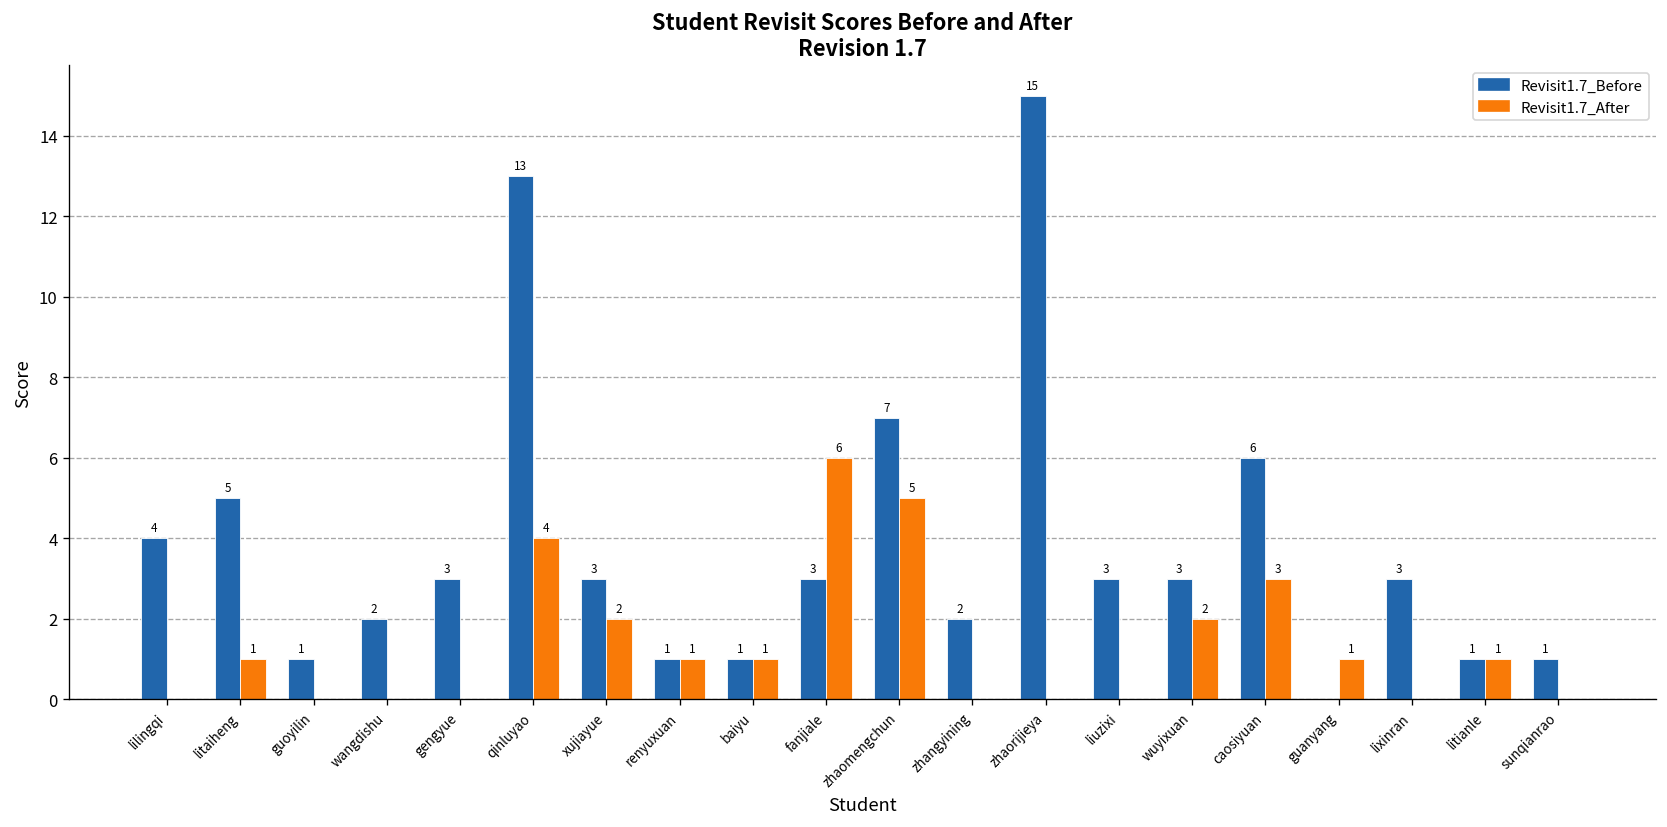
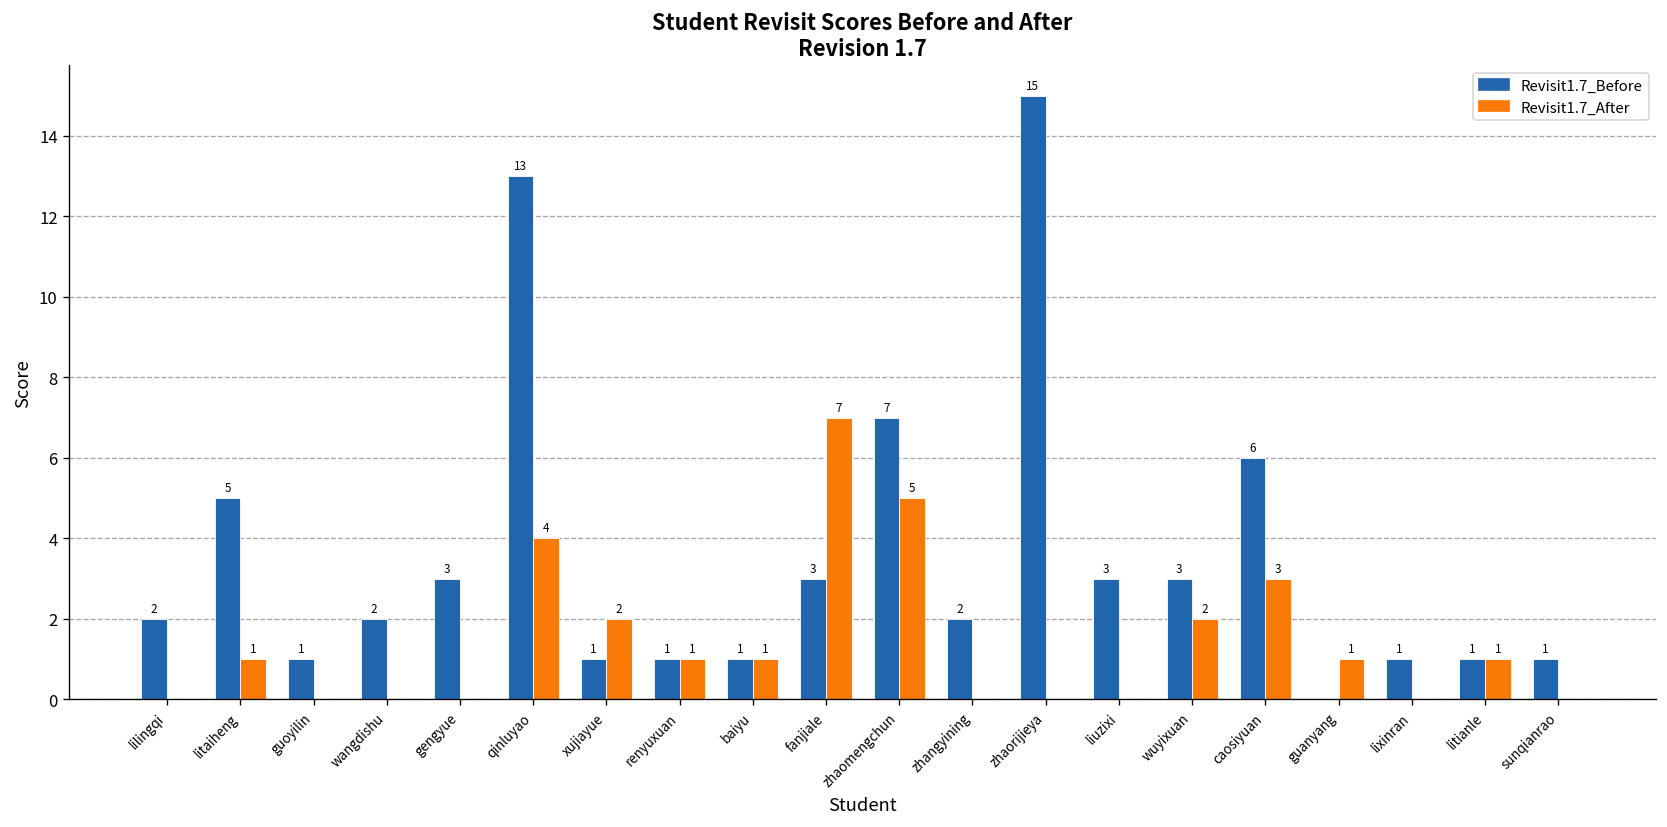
Revisit1.7_Before, lilingqi: 4 -> 2
Revisit1.7_Before, xujiayue: 3 -> 1
Revisit1.7_After, fanjiale: 6 -> 7
Revisit1.7_Before, lixinran: 3 -> 1
